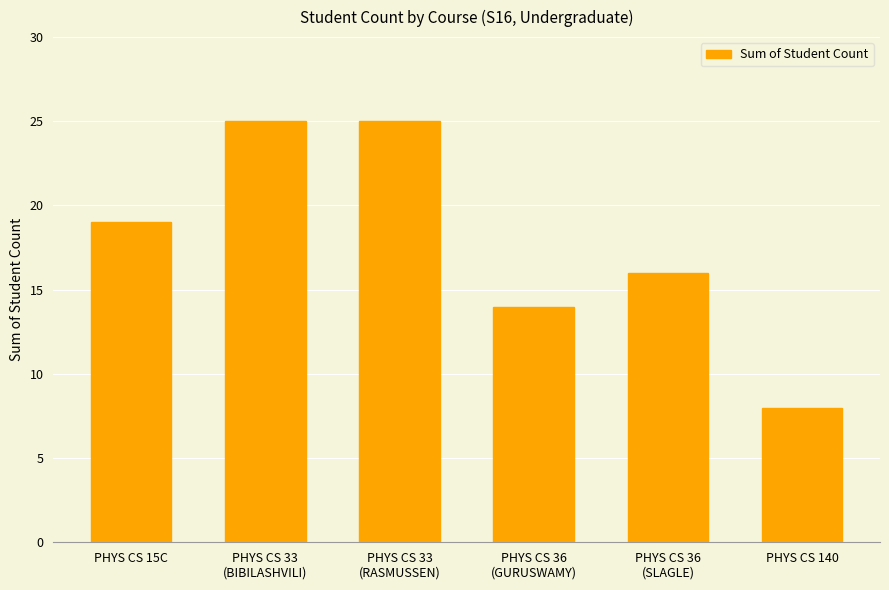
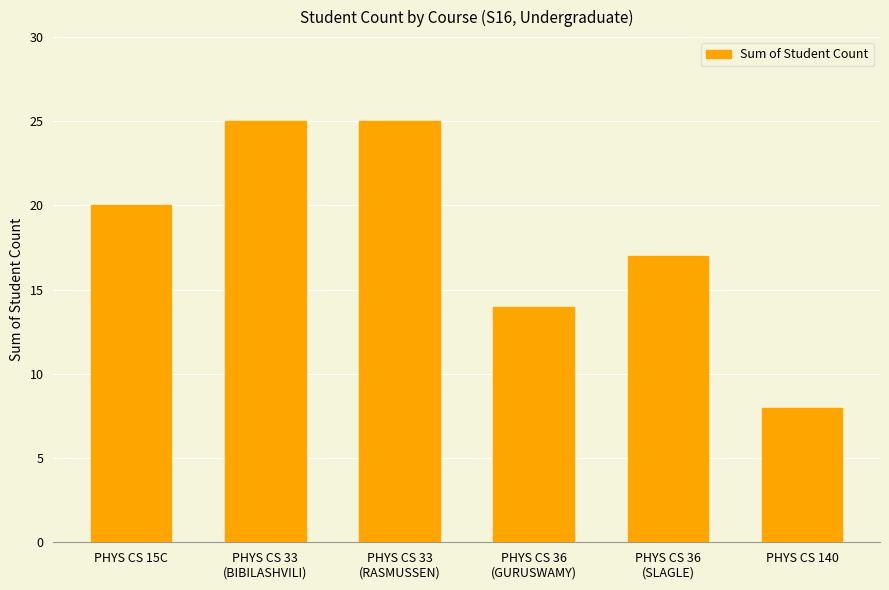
PHYS CS 15C: 19 -> 20
PHYS CS 36 (SLAGLE): 16 -> 17
